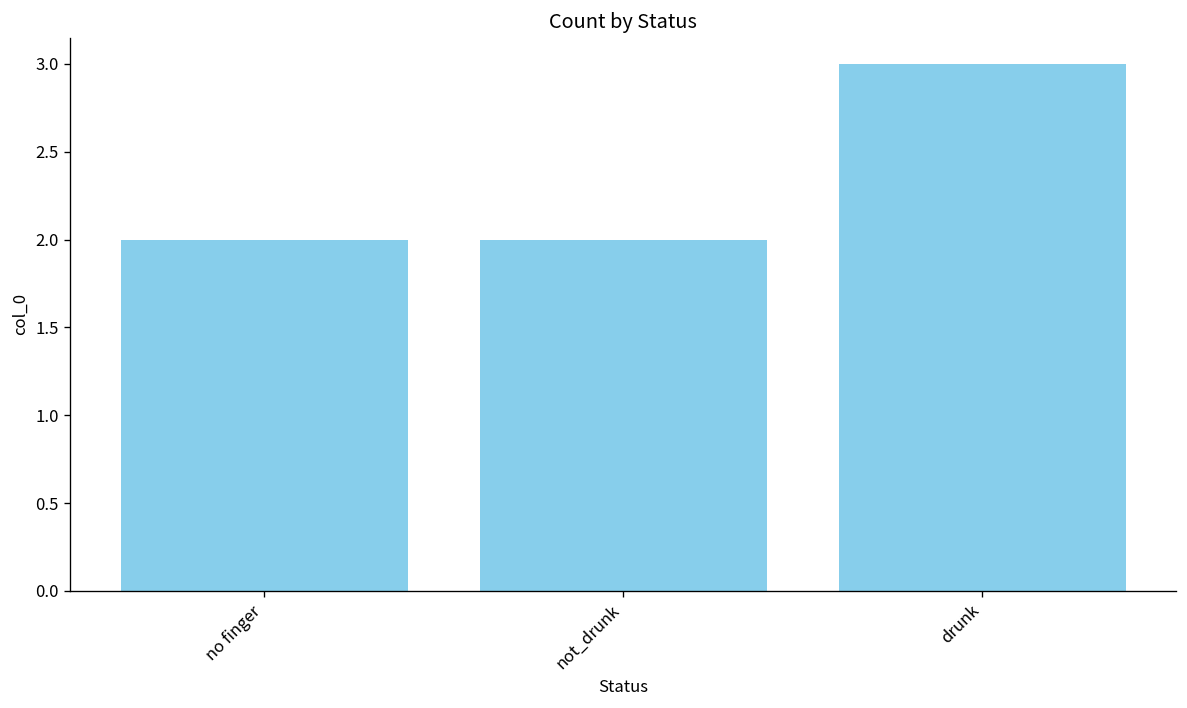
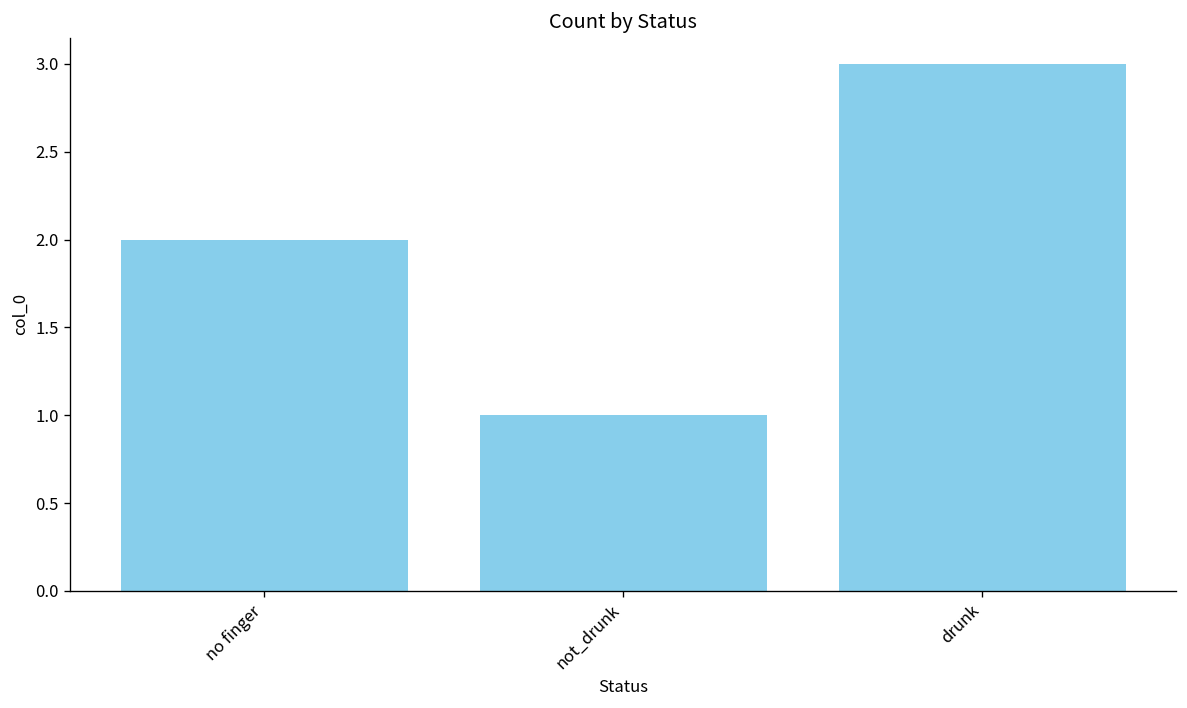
not_drunk: 2 -> 1
